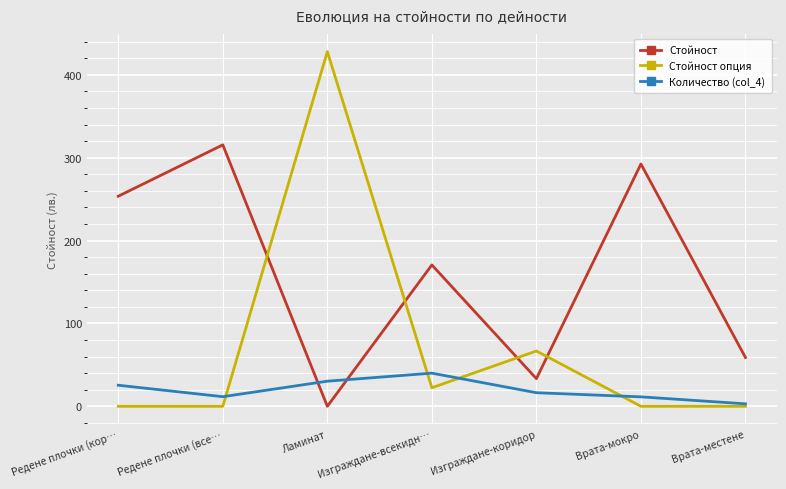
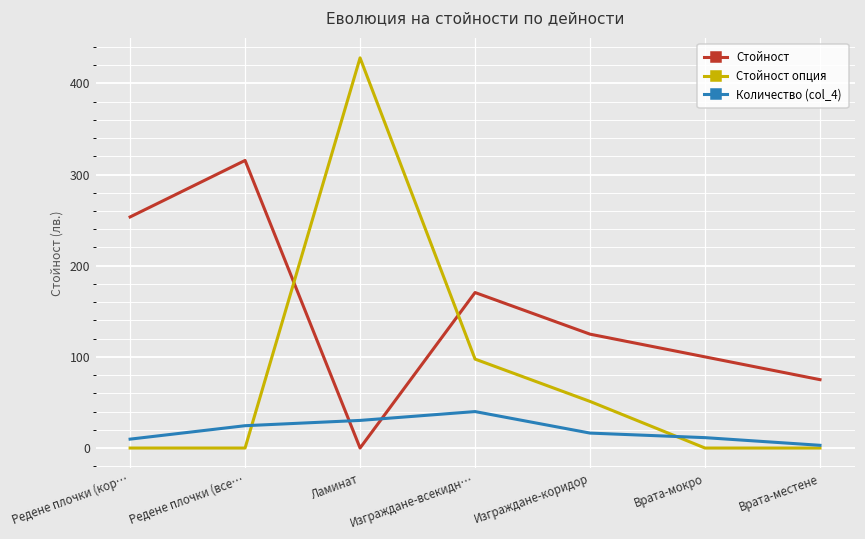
Количество (col_4), Редене плочки (кор…: 30 -> 10
Количество (col_4), Редене плочки (все…: 10 -> 20
Стойност опция, Изграждане-всекидн…: 20 -> 100
Стойност, Изграждане-коридор: 30 -> 120
Стойност опция, Изграждане-коридор: 70 -> 50
Стойност, Врата-мокро: 290 -> 100
Стойност, Врата-местене: 60 -> 80
